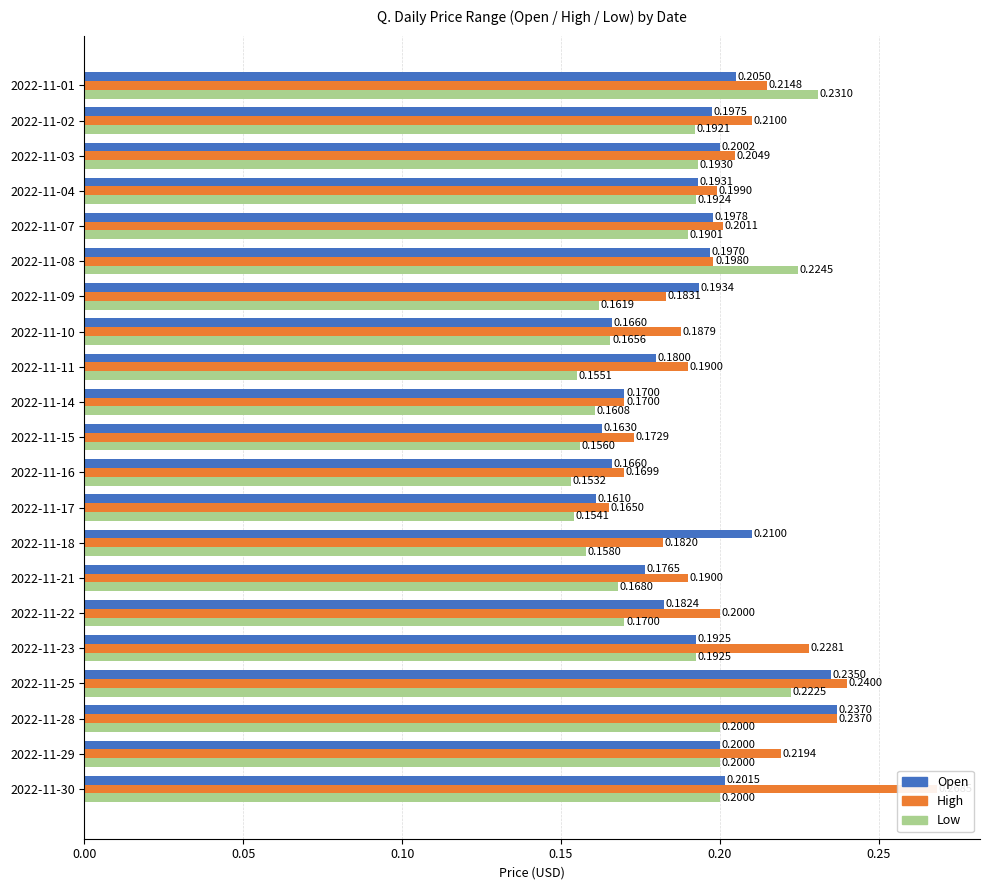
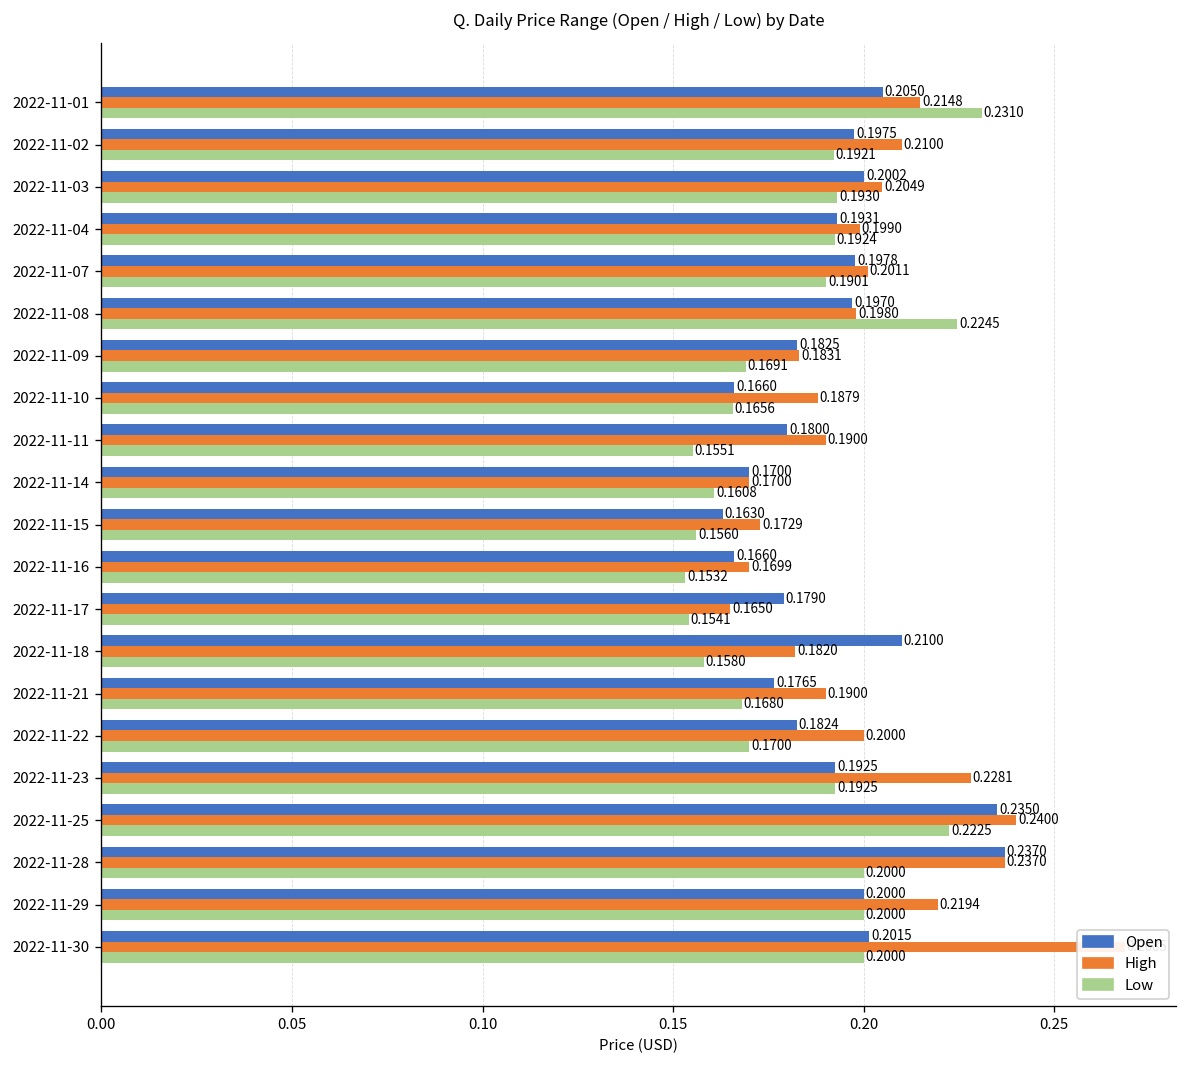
Open, 2022-11-09: 0.1934 -> 0.1825
Low, 2022-11-09: 0.1619 -> 0.1691
Open, 2022-11-17: 0.1610 -> 0.1790
